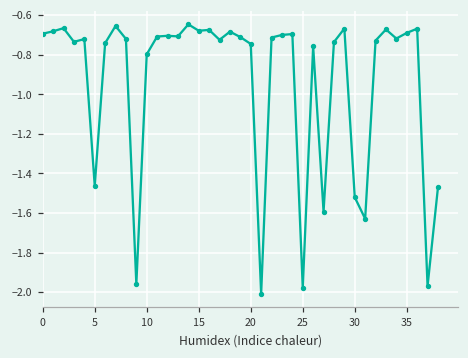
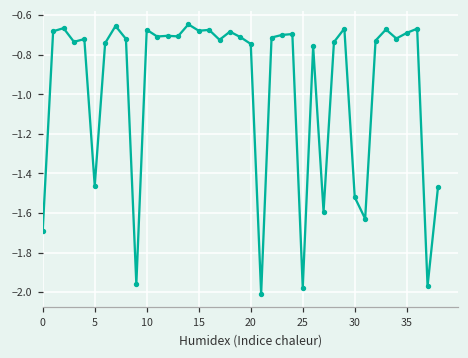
0: -0.69 -> -1.69
10: -0.80 -> -0.67
